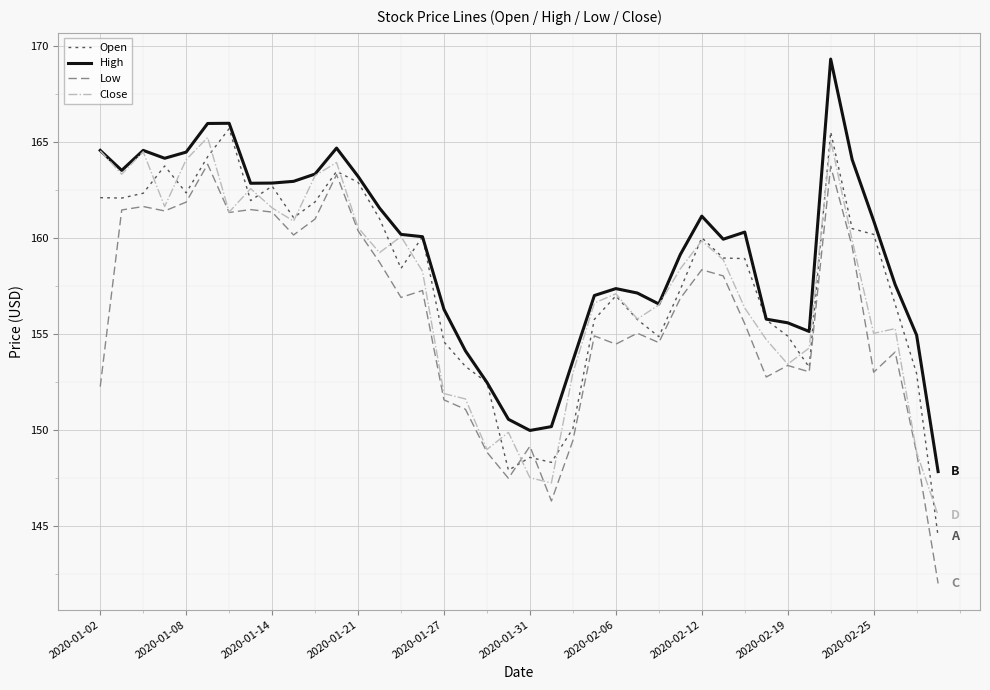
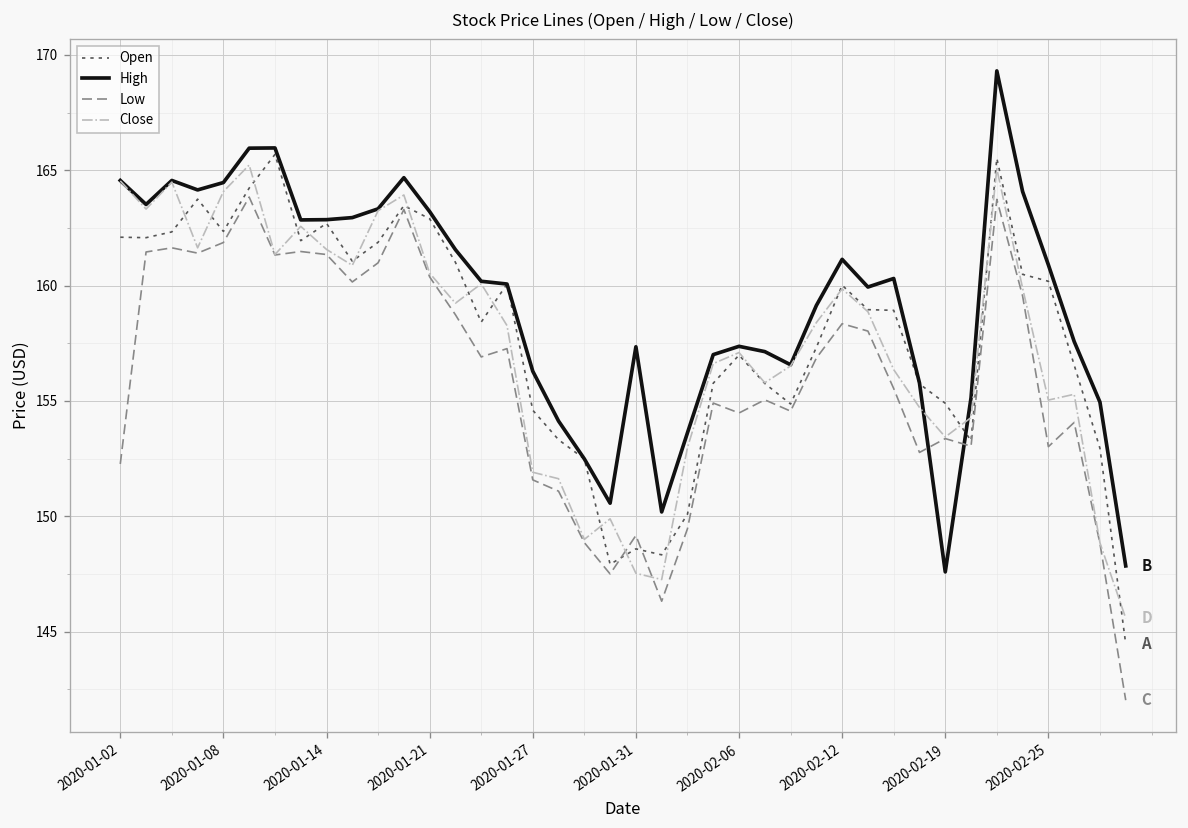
High, 2020-01-31: 150.0 -> 157.4
High, 2020-02-19: 155.6 -> 147.6
